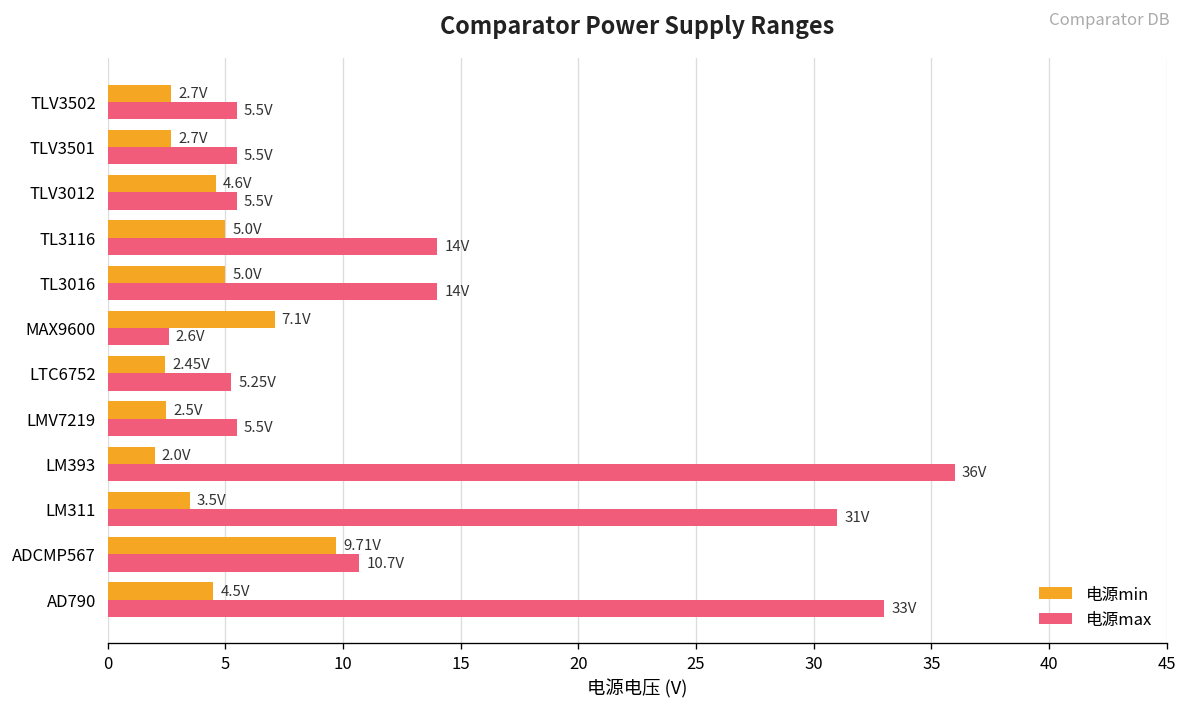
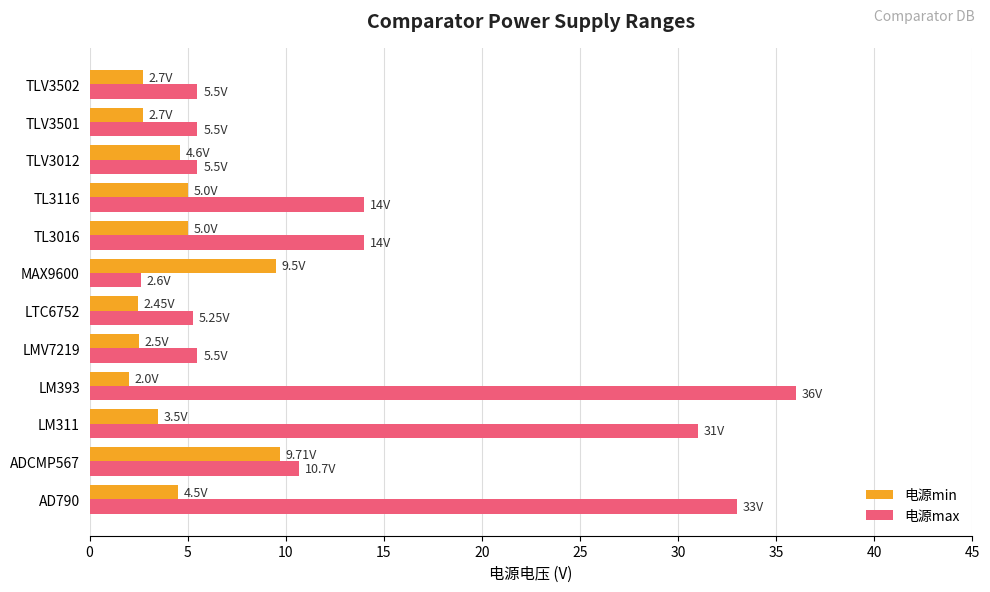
电源min, MAX9600: 7.1V -> 9.5V
